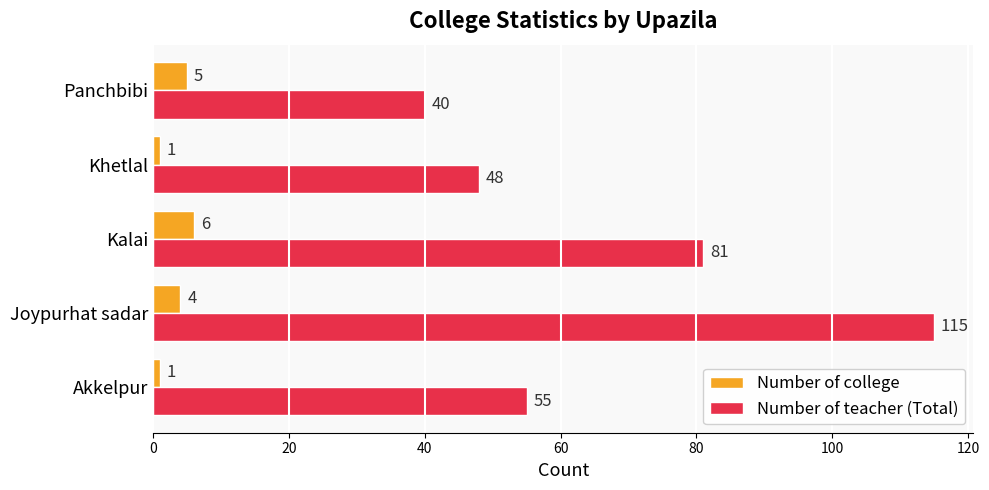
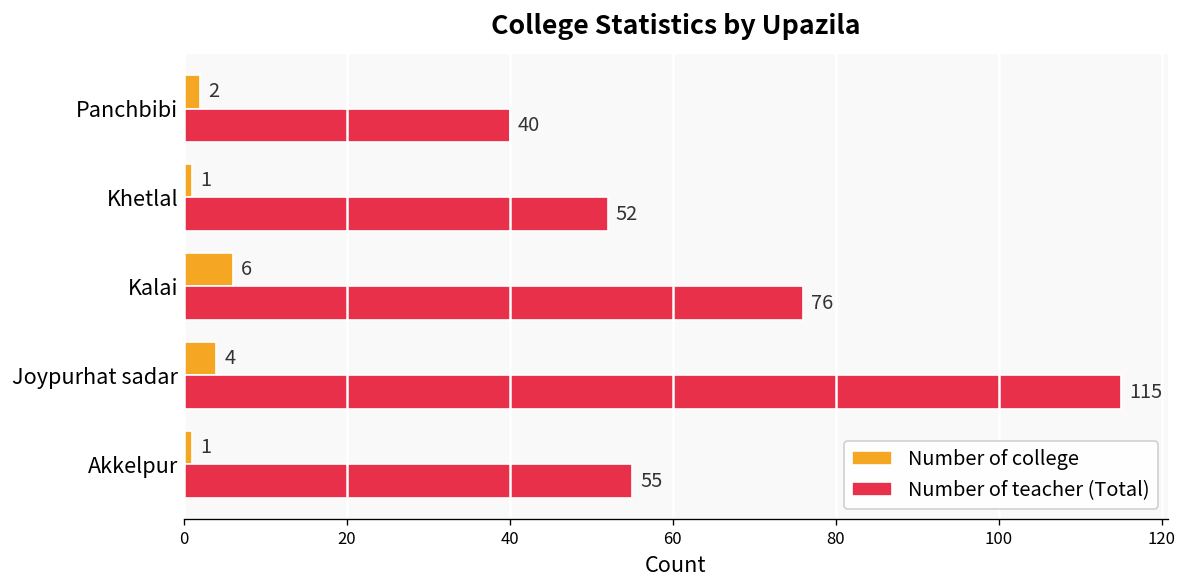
Number of college, Panchbibi: 5 -> 2
Number of teacher (Total), Khetlal: 48 -> 52
Number of teacher (Total), Kalai: 81 -> 76
